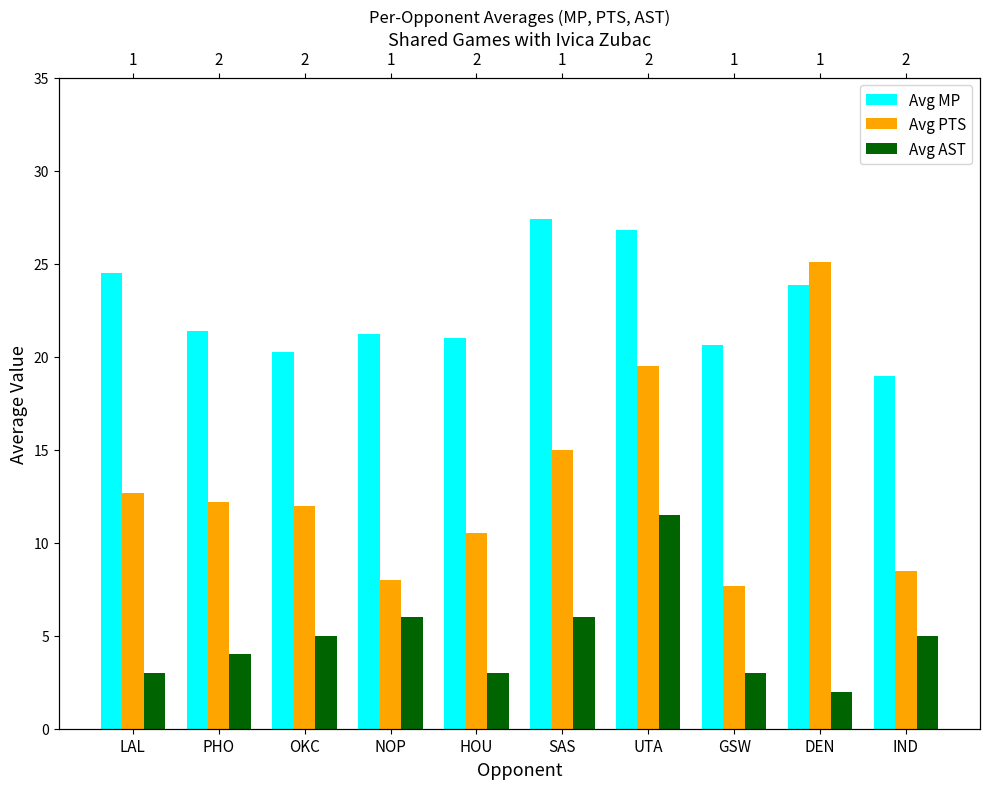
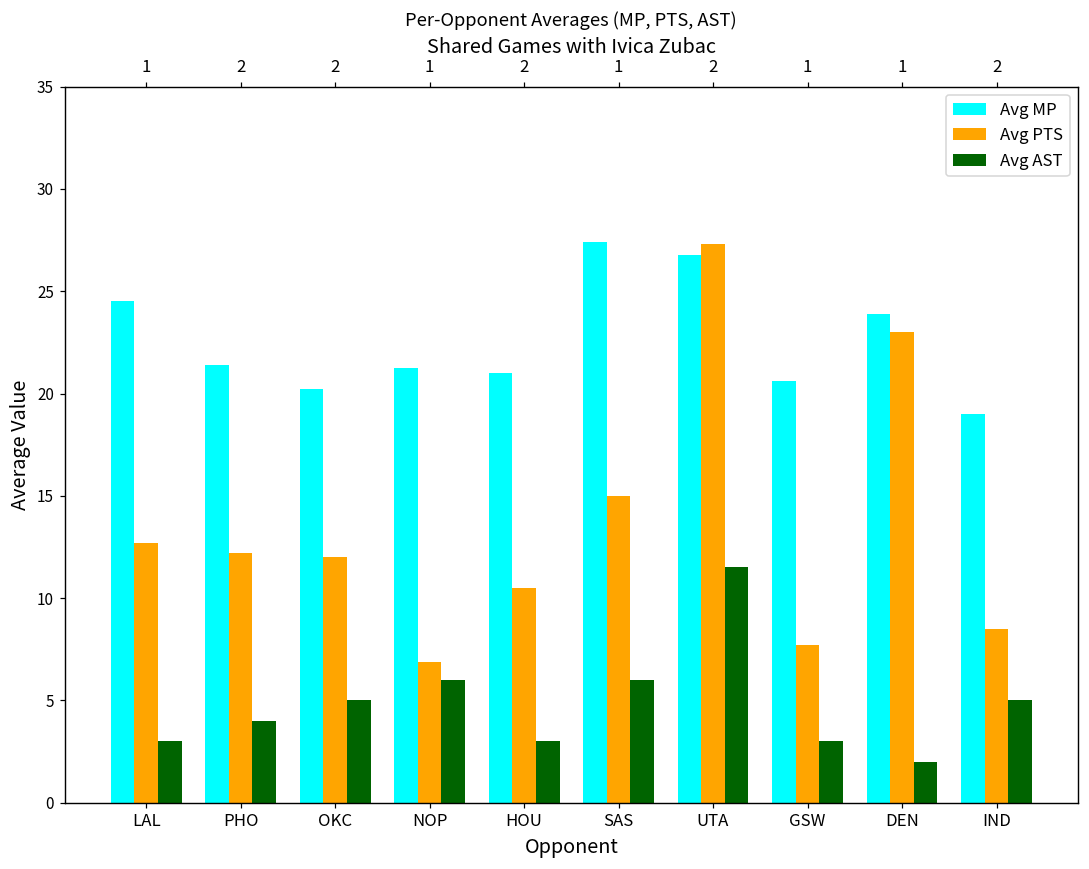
Avg PTS, NOP: 8.0 -> 6.9
Avg PTS, UTA: 19.5 -> 27.3
Avg PTS, DEN: 25.1 -> 23.0
